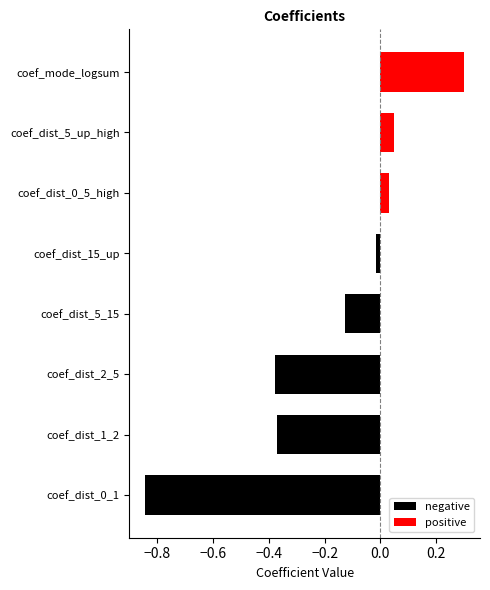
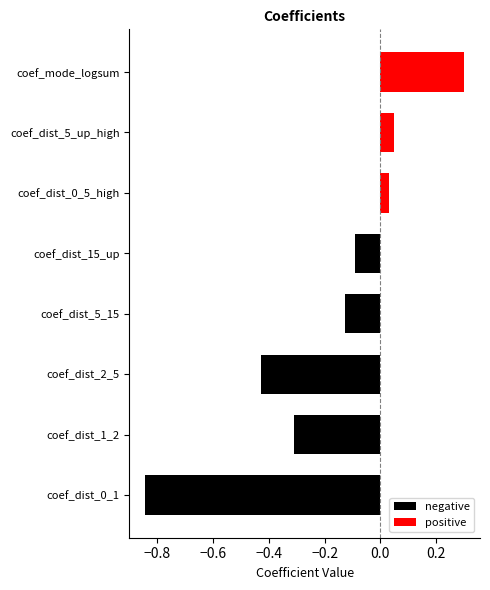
negative, coef_dist_15_up: -0.01 -> -0.09
negative, coef_dist_2_5: -0.38 -> -0.43
negative, coef_dist_1_2: -0.37 -> -0.31
